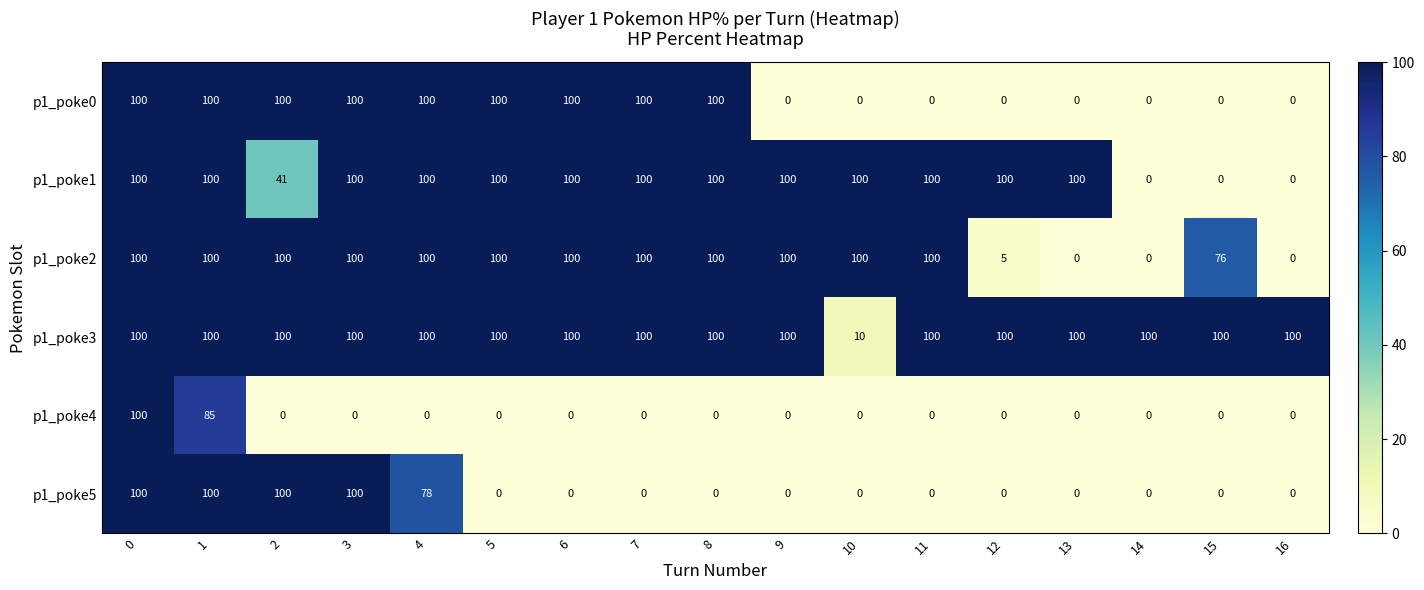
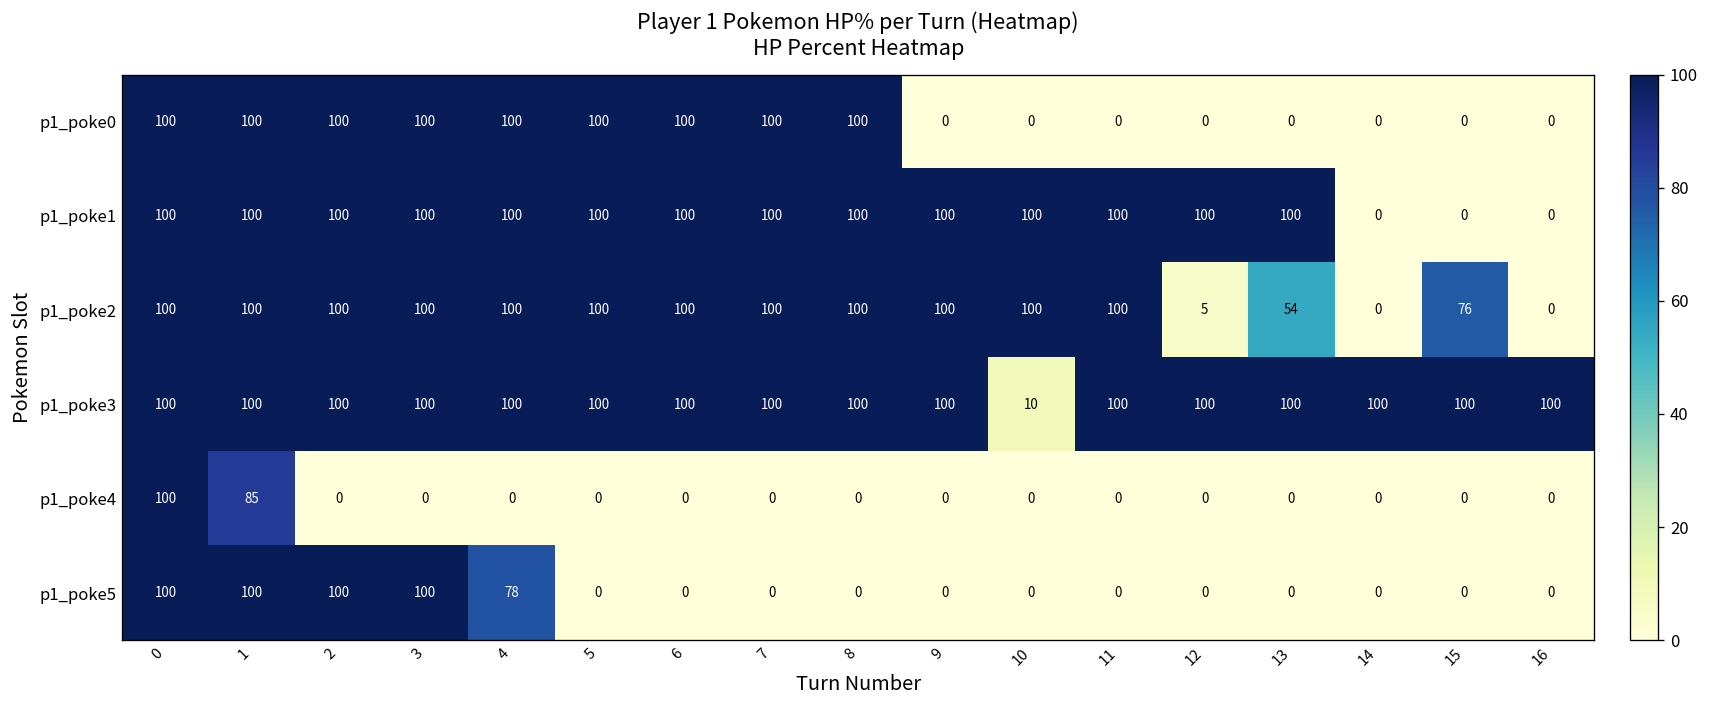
p1_poke1, 2: 41 -> 100
p1_poke2, 13: 0 -> 54
